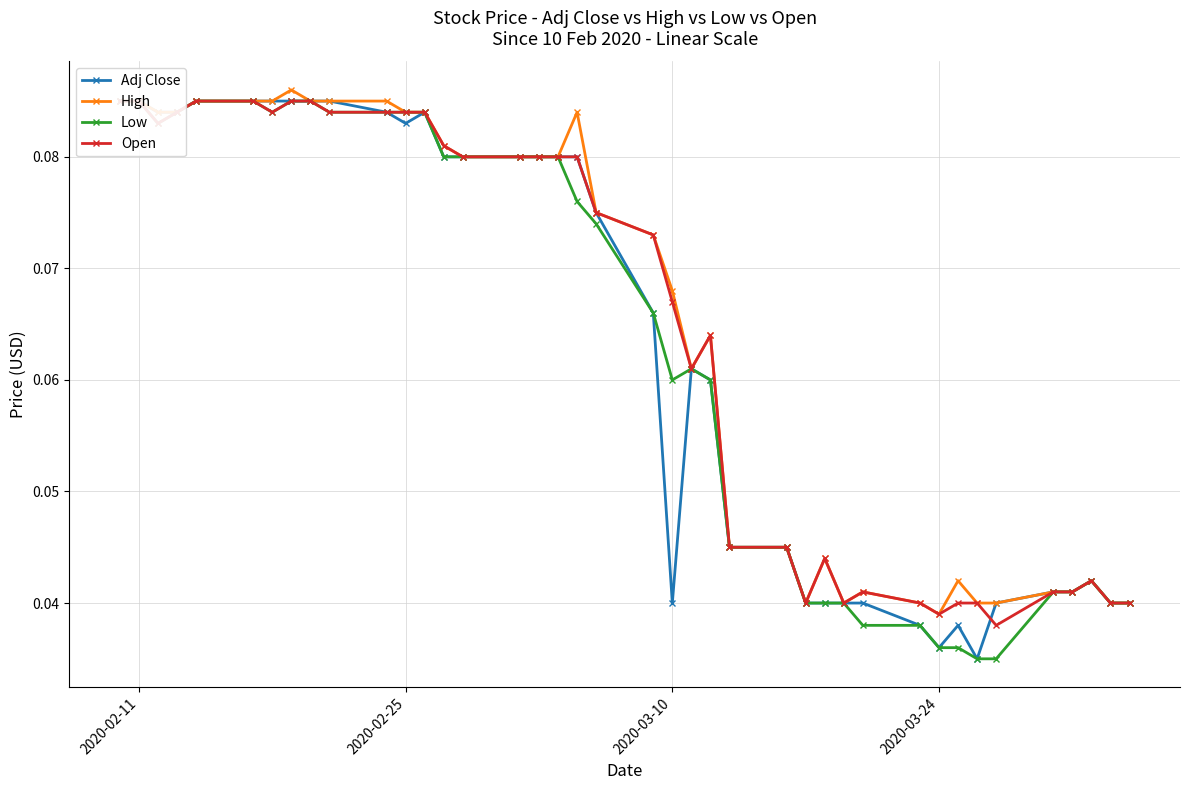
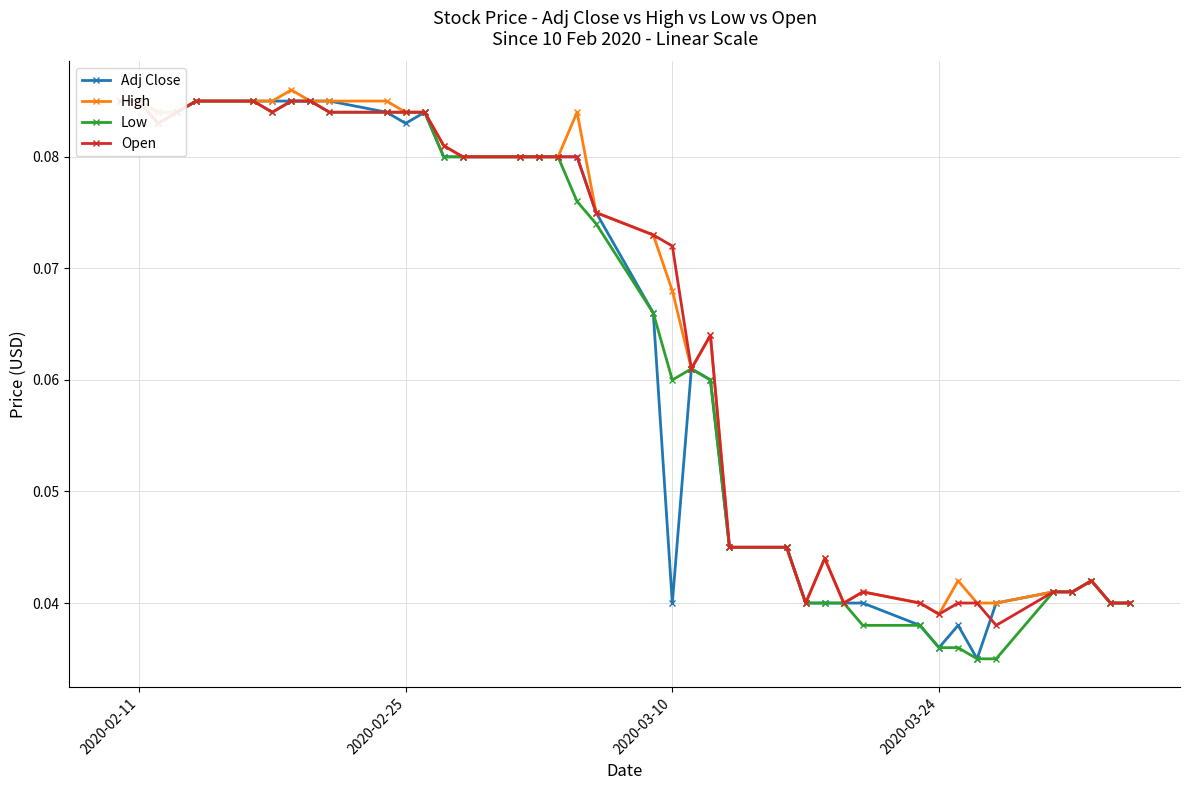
Open, 2020-03-10: 0.067 -> 0.072
